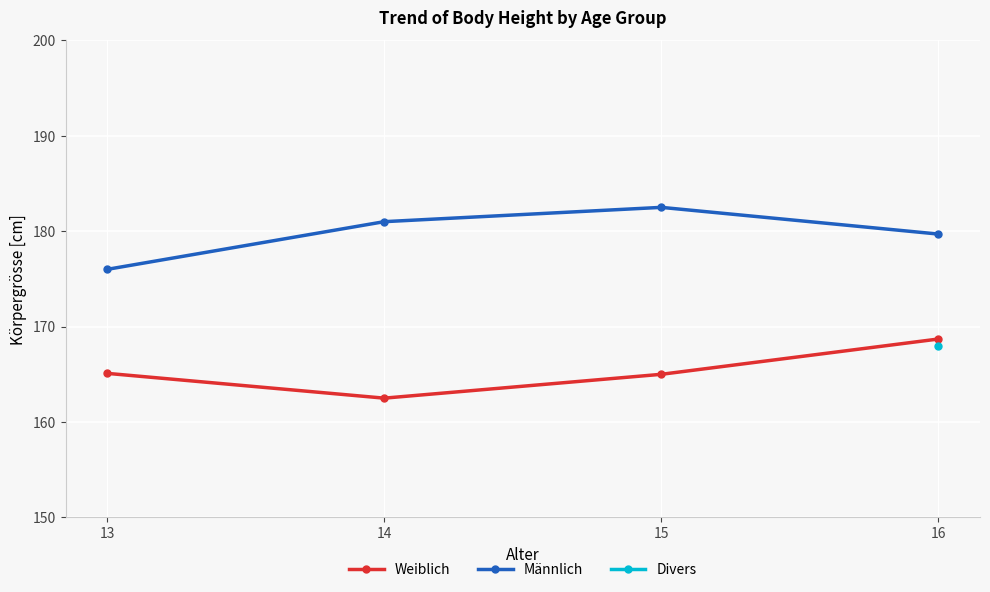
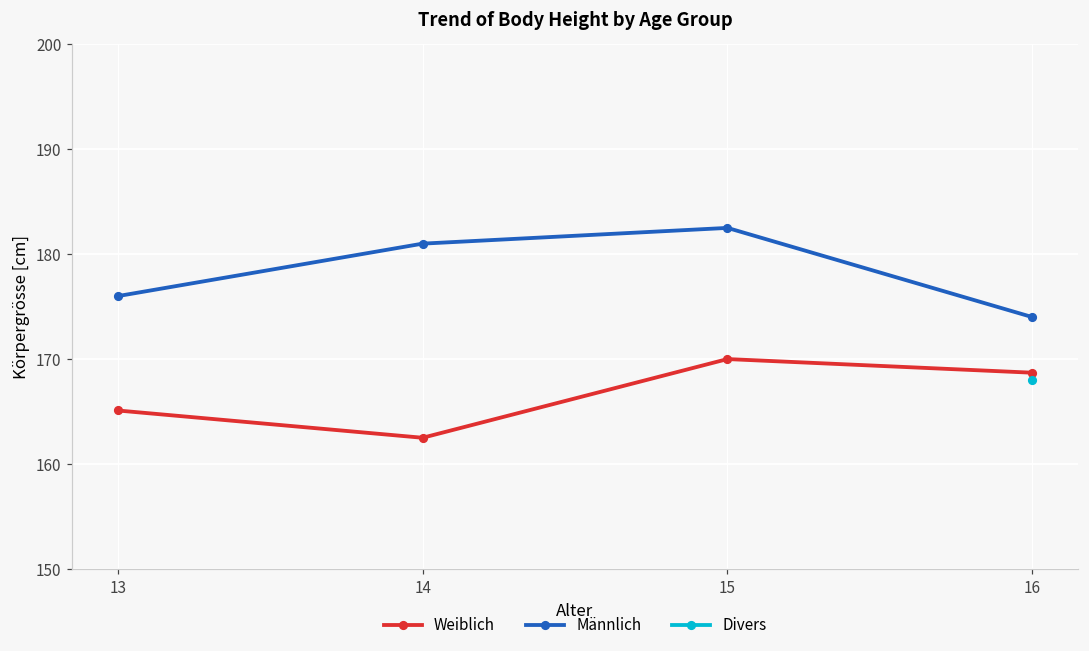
Weiblich, 15: 165 -> 170
Männlich, 16: 180 -> 174
